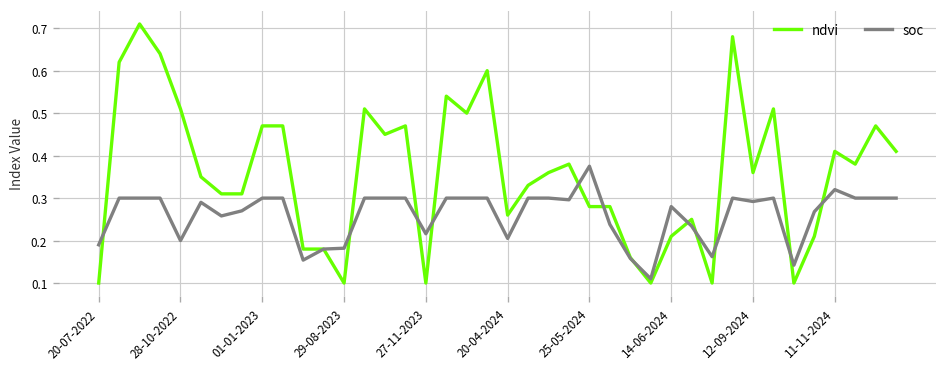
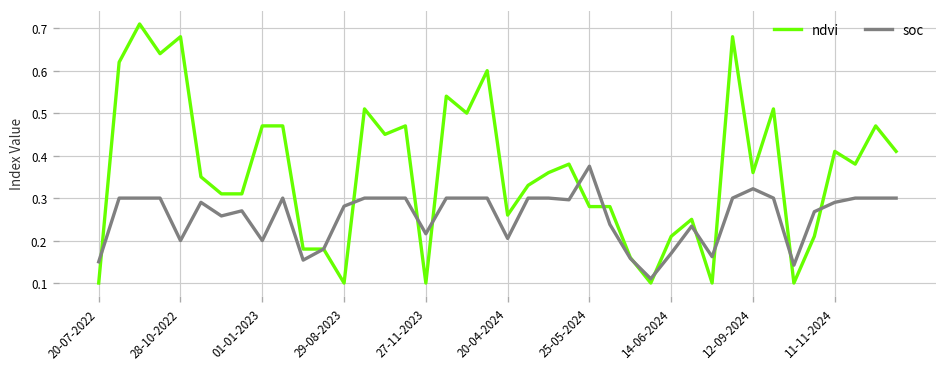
soc, 20-07-2022: 0.19 -> 0.15
ndvi, 28-10-2022: 0.51 -> 0.68
soc, 01-01-2023: 0.3 -> 0.2
soc, 29-08-2023: 0.18 -> 0.28
soc, 14-06-2024: 0.28 -> 0.17
soc, 12-09-2024: 0.29 -> 0.32
soc, 11-11-2024: 0.32 -> 0.29
